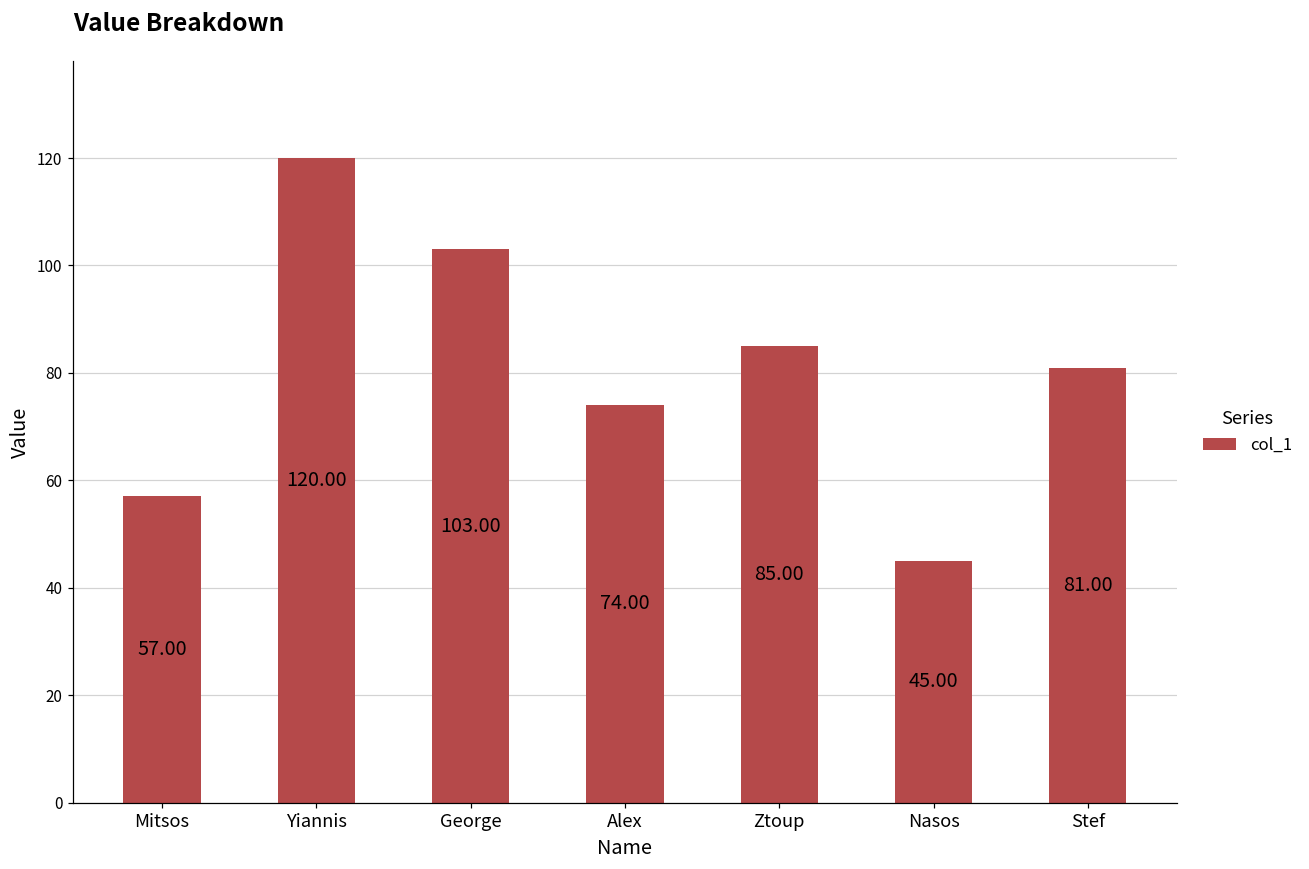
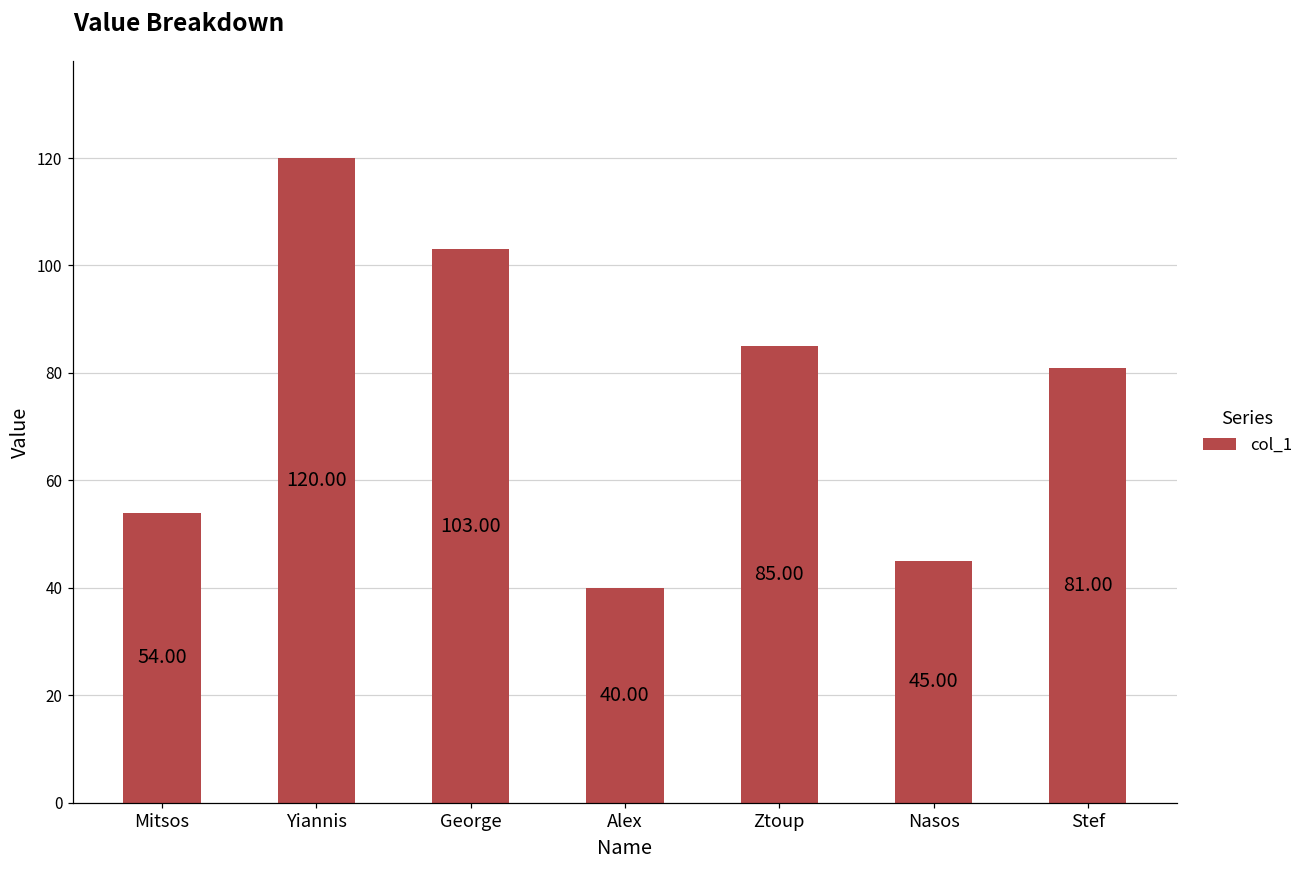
Mitsos: 57.00 -> 54.00
Alex: 74.00 -> 40.00
